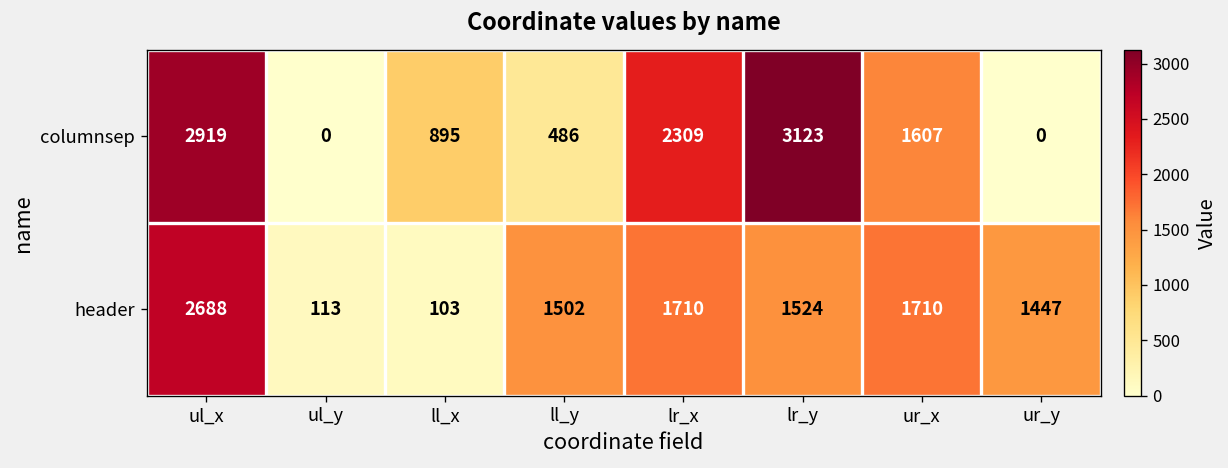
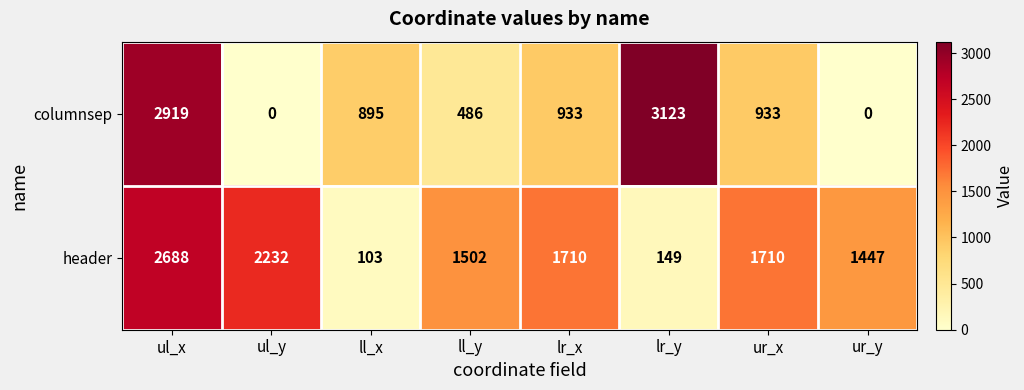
columnsep, lr_x: 2309 -> 933
columnsep, ur_x: 1607 -> 933
header, ul_y: 113 -> 2232
header, lr_y: 1524 -> 149
